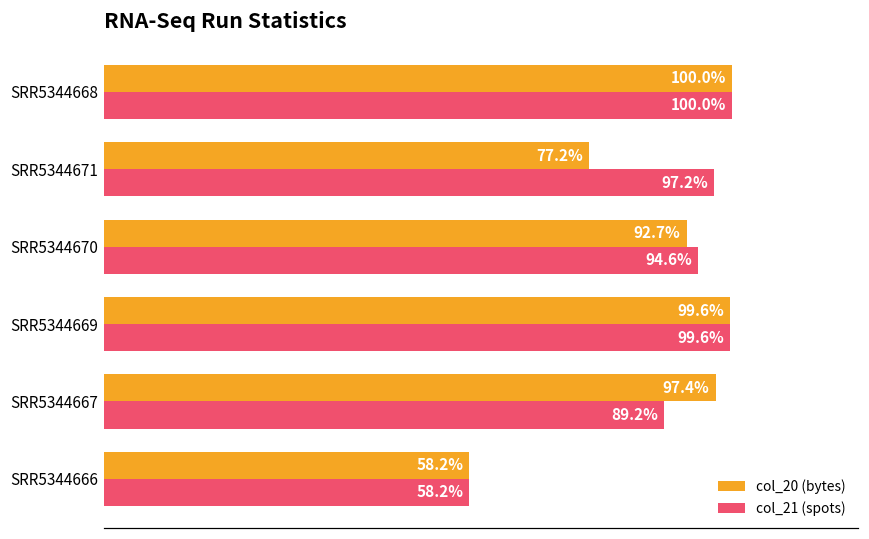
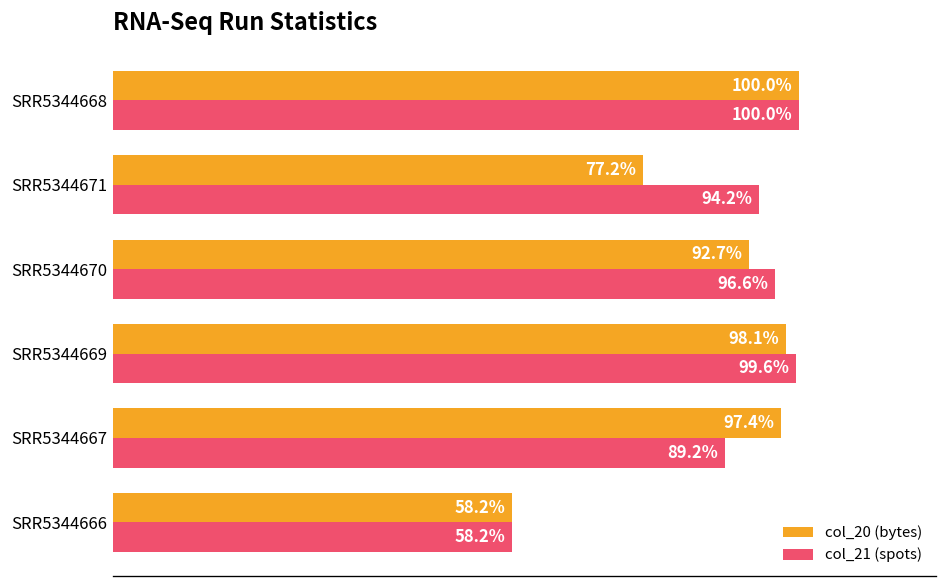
col_21 (spots), SRR5344671: 97.2% -> 94.2%
col_21 (spots), SRR5344670: 94.6% -> 96.6%
col_20 (bytes), SRR5344669: 99.6% -> 98.1%
